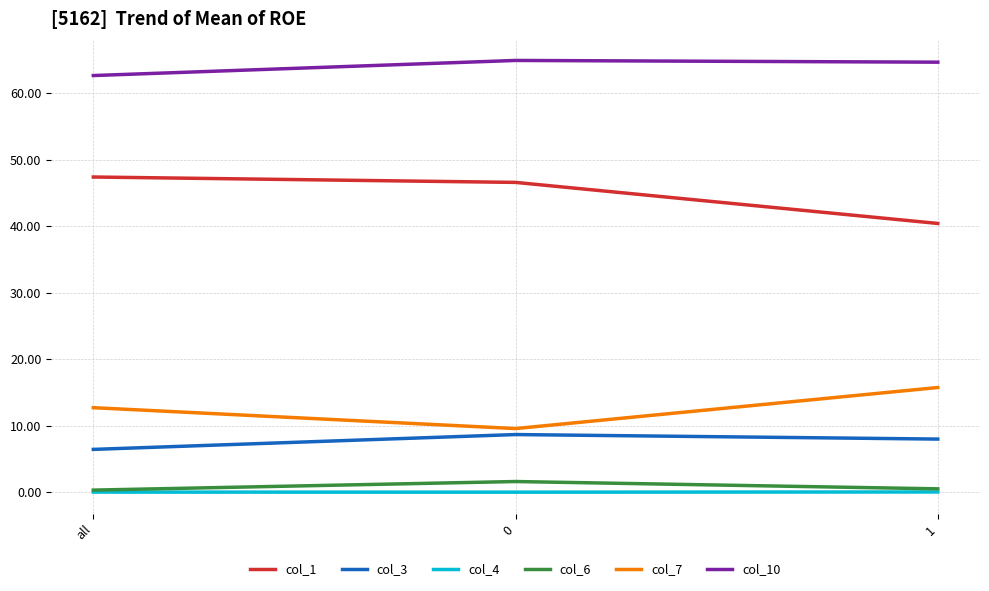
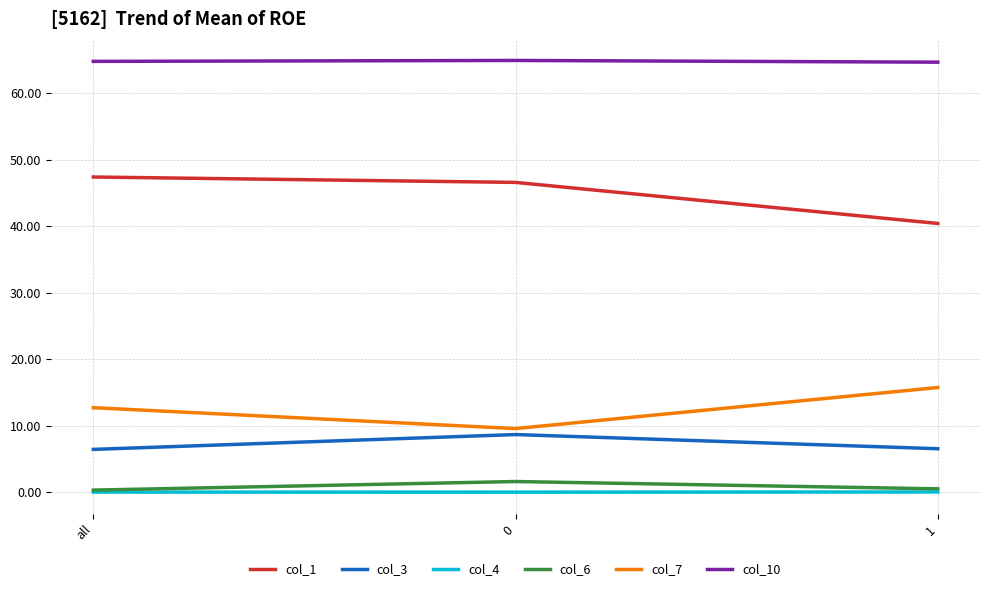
col_10, all: 63 -> 65
col_3, 1: 8 -> 7
